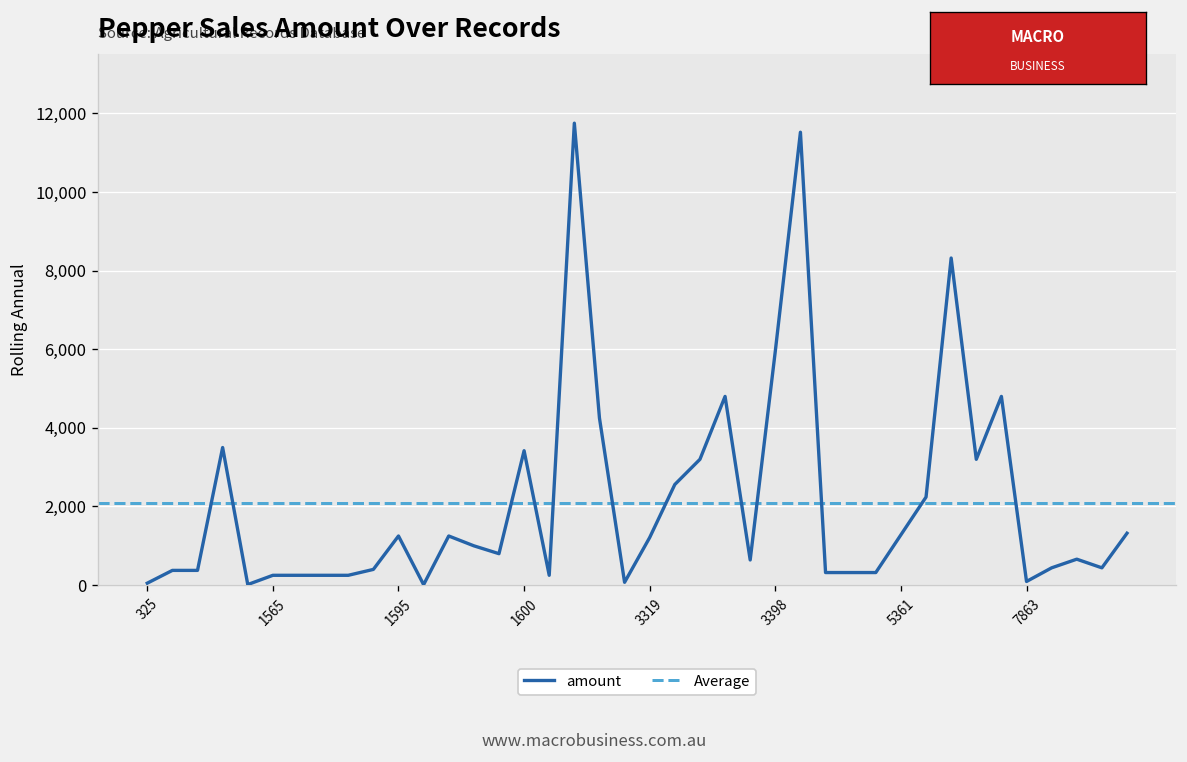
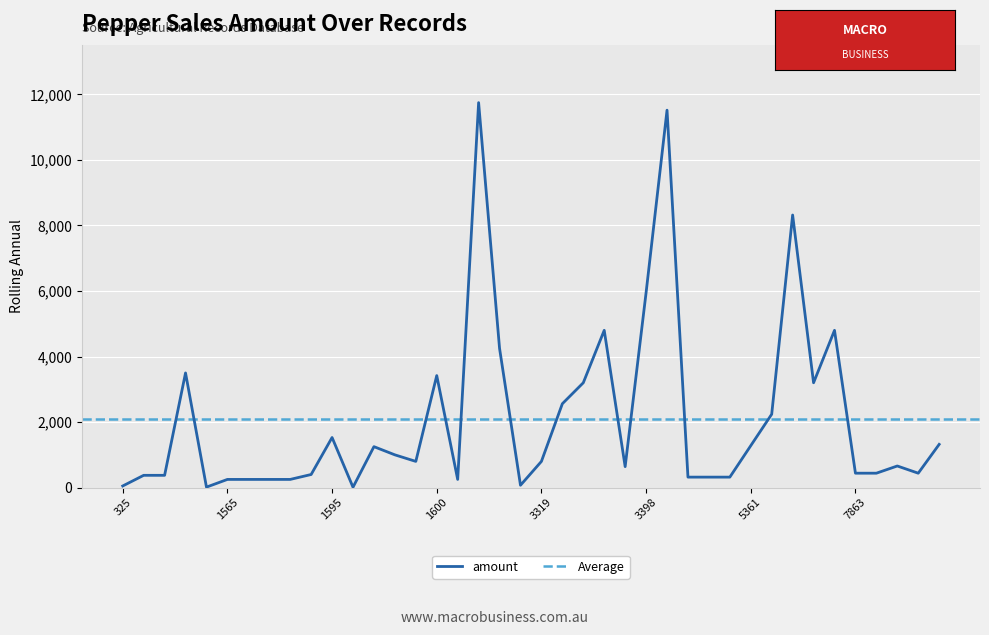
1595: 1,300 -> 1,500
3319: 1,200 -> 800
7863: 100 -> 400
